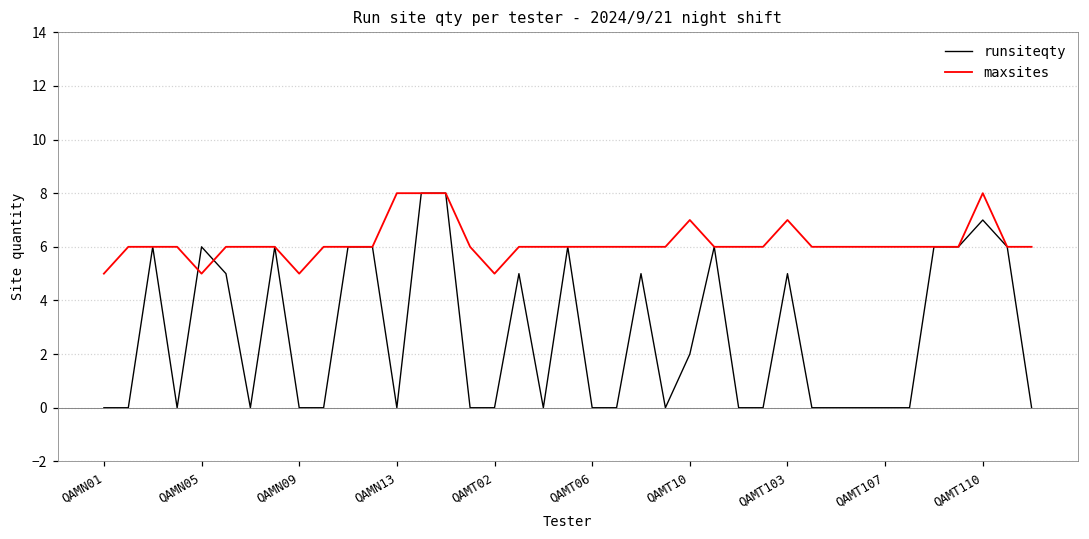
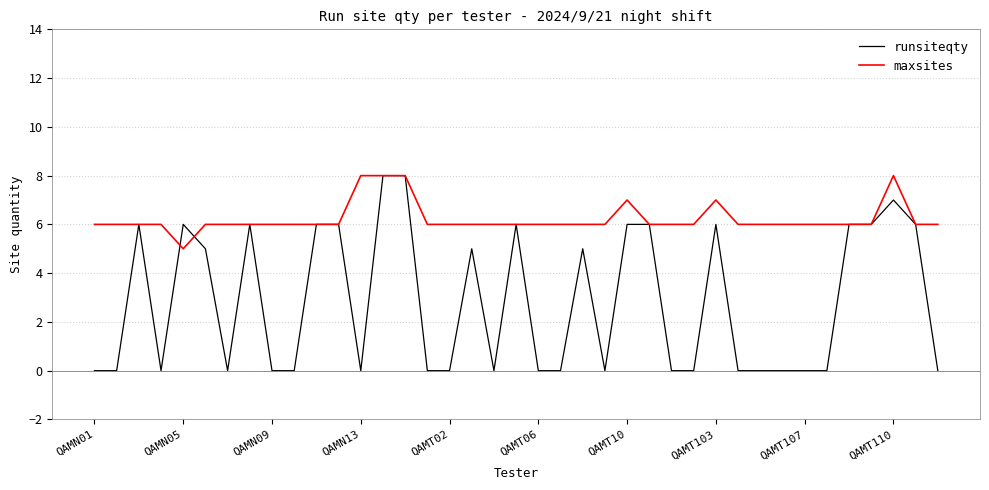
maxsites, QAMN01: 5 -> 6
maxsites, QAMN09: 5 -> 6
maxsites, QAMT02: 5 -> 6
runsiteqty, QAMT10: 2 -> 6
runsiteqty, QAMT103: 5 -> 6
